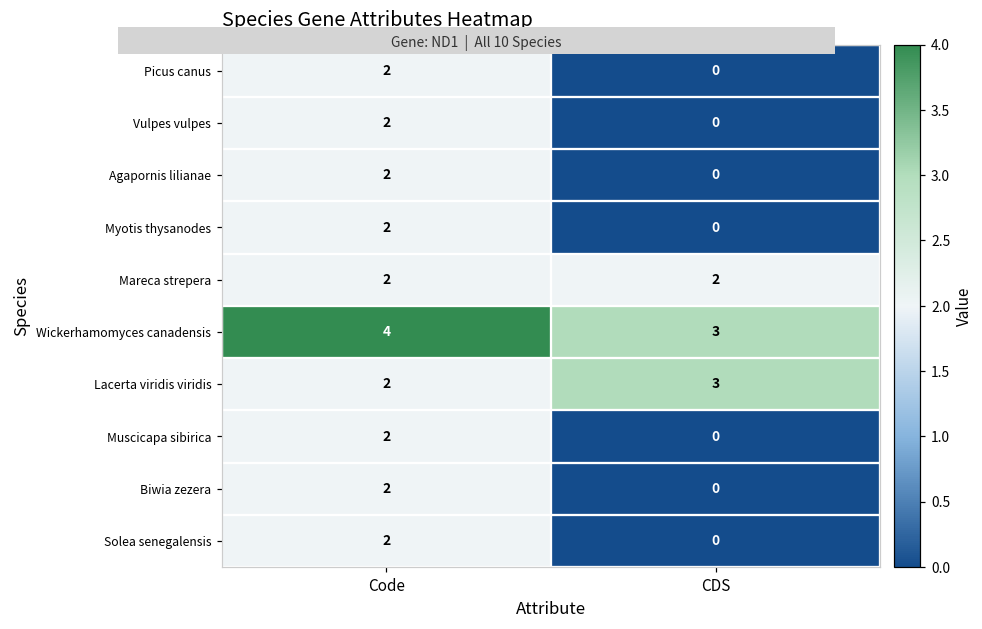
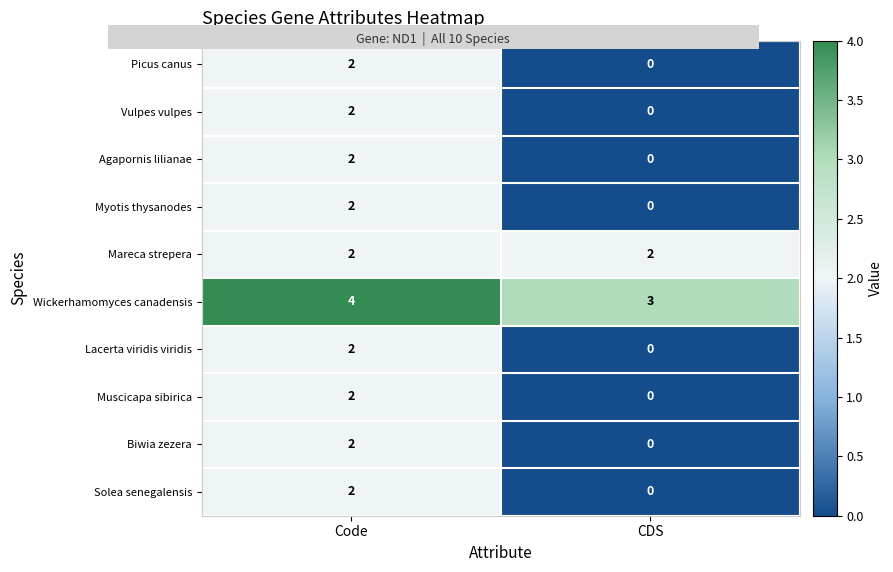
Lacerta viridis viridis, CDS: 3 -> 0
